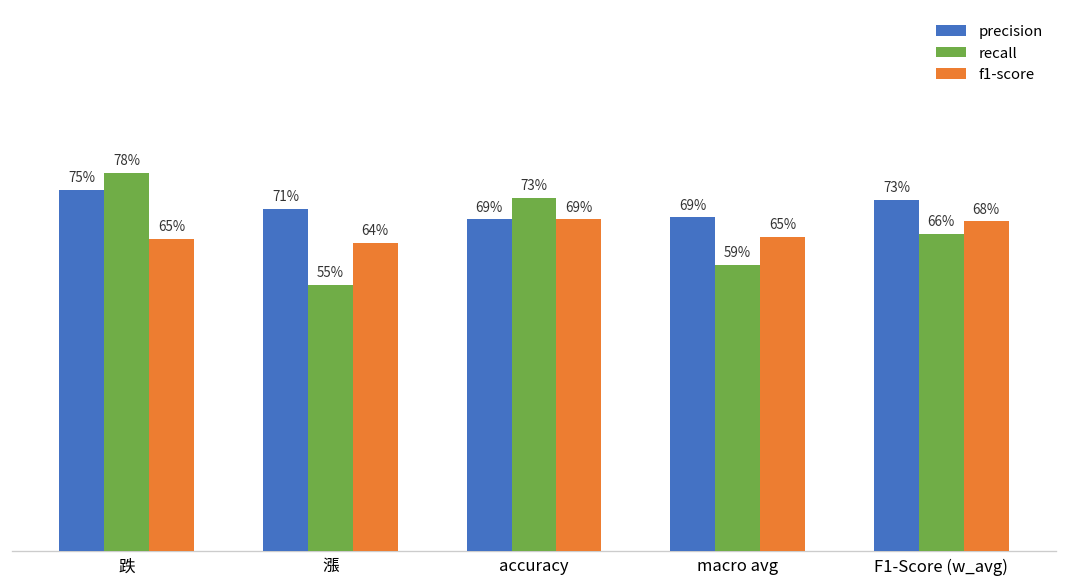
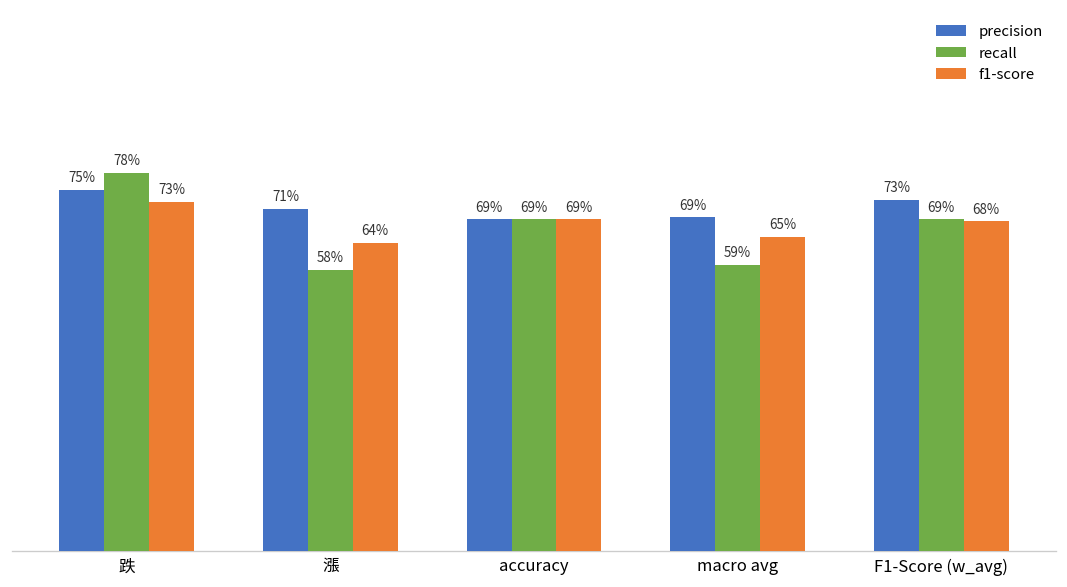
f1-score, 跌: 65% -> 73%
recall, 漲: 55% -> 58%
recall, accuracy: 73% -> 69%
recall, F1-Score (w_avg): 66% -> 69%
